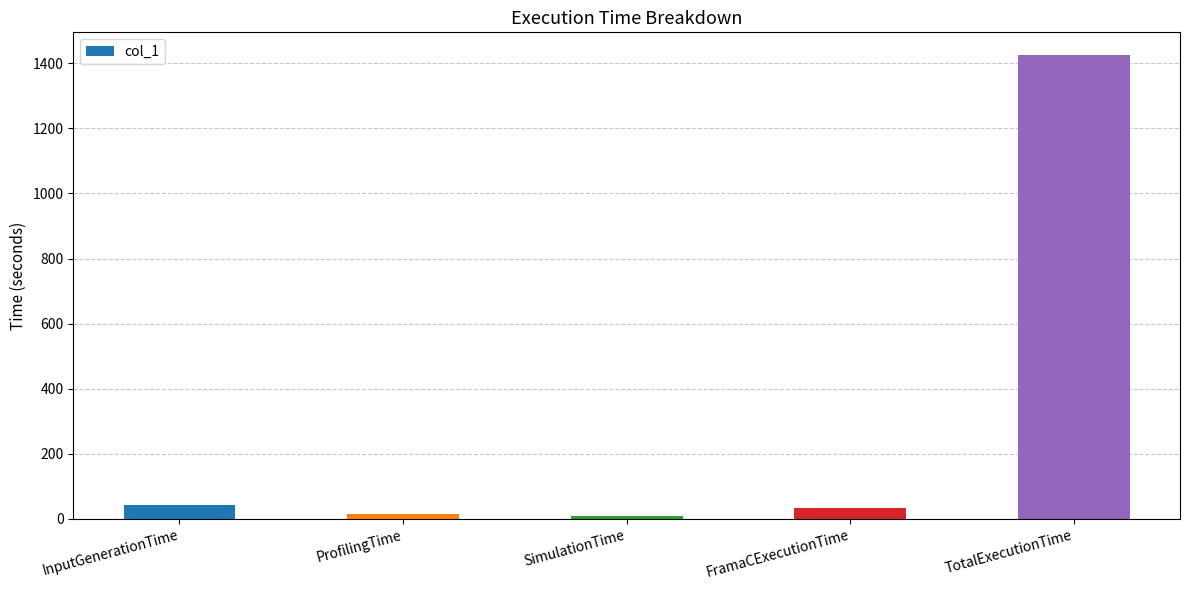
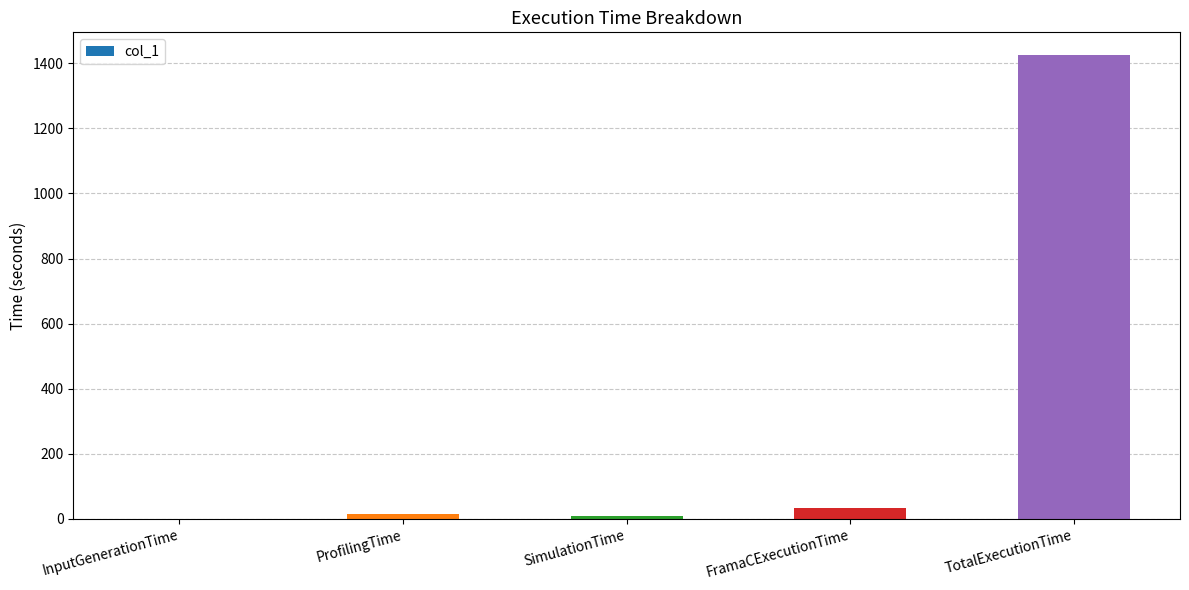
InputGenerationTime: 40 -> 0
